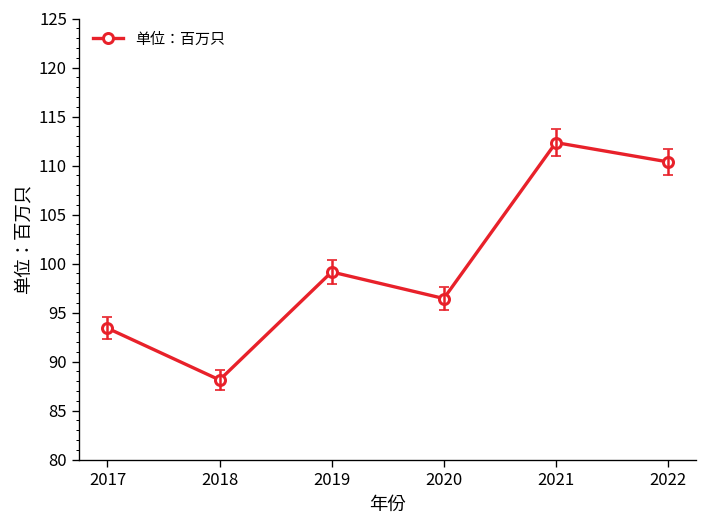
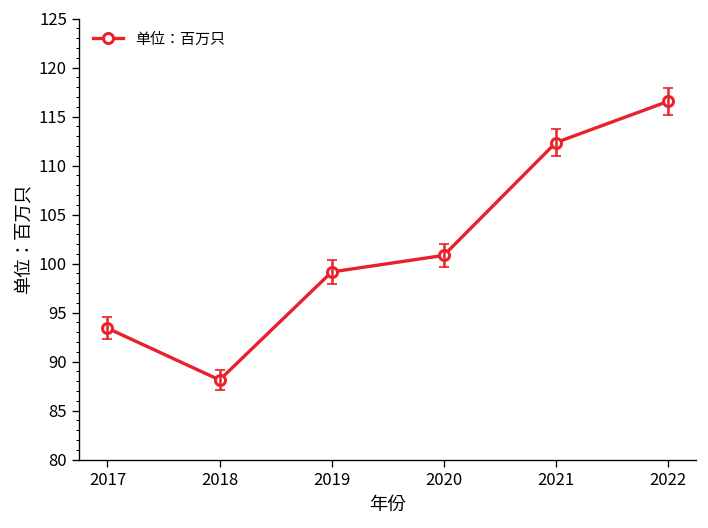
单位：百万只, 2020: 96 -> 101
单位：百万只, 2022: 110 -> 117
